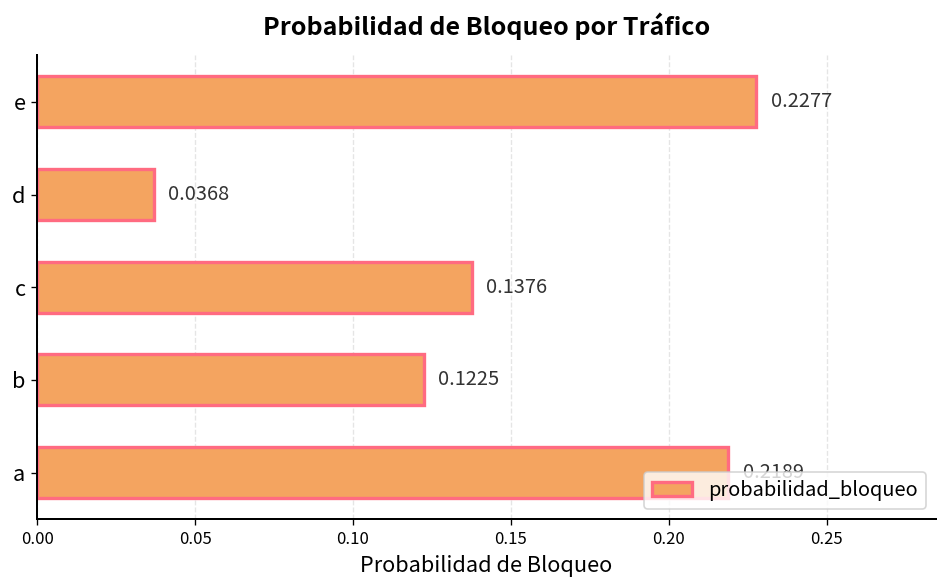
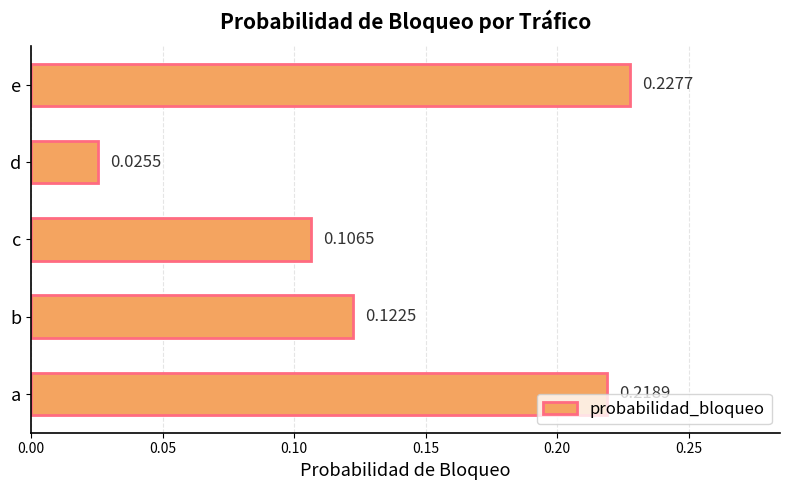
d: 0.0368 -> 0.0255
c: 0.1376 -> 0.1065
